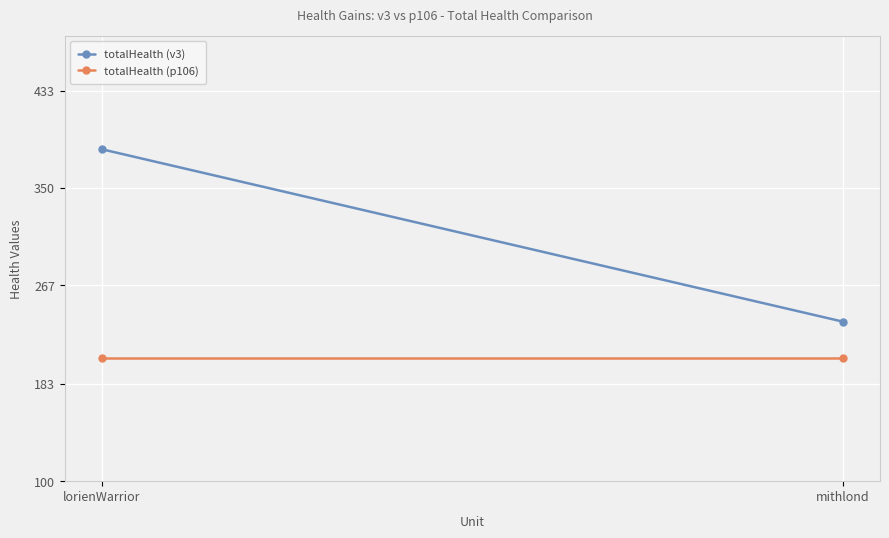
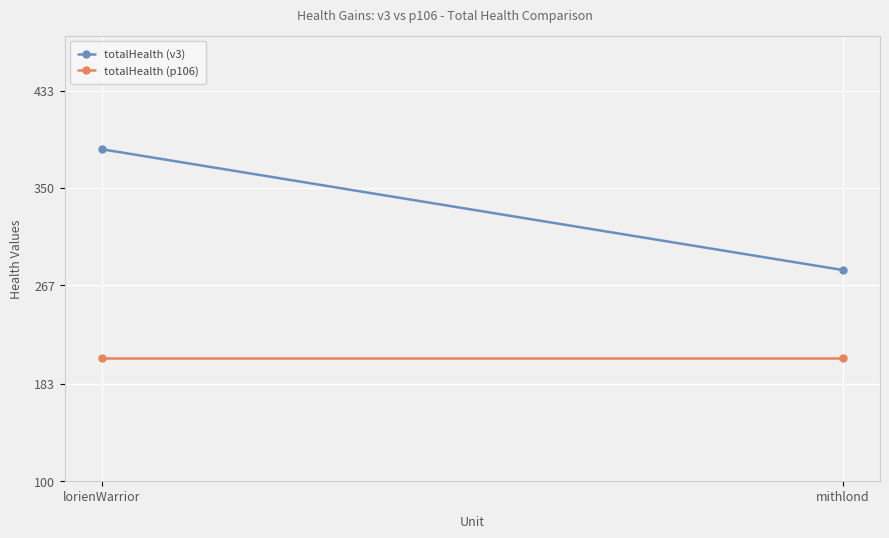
totalHealth (v3), mithlond: 236 -> 280
